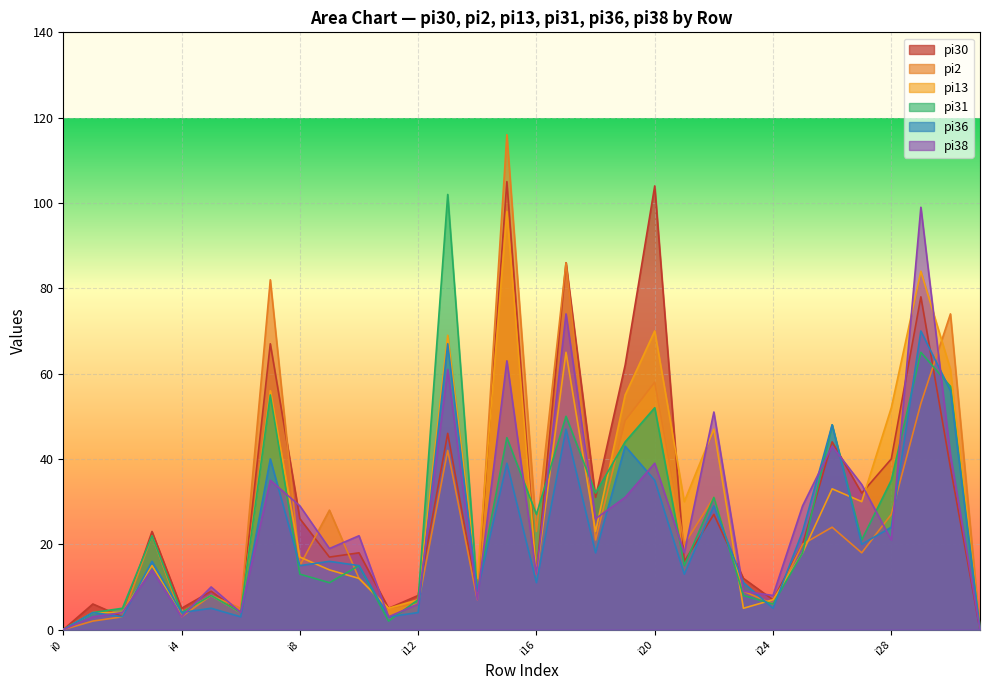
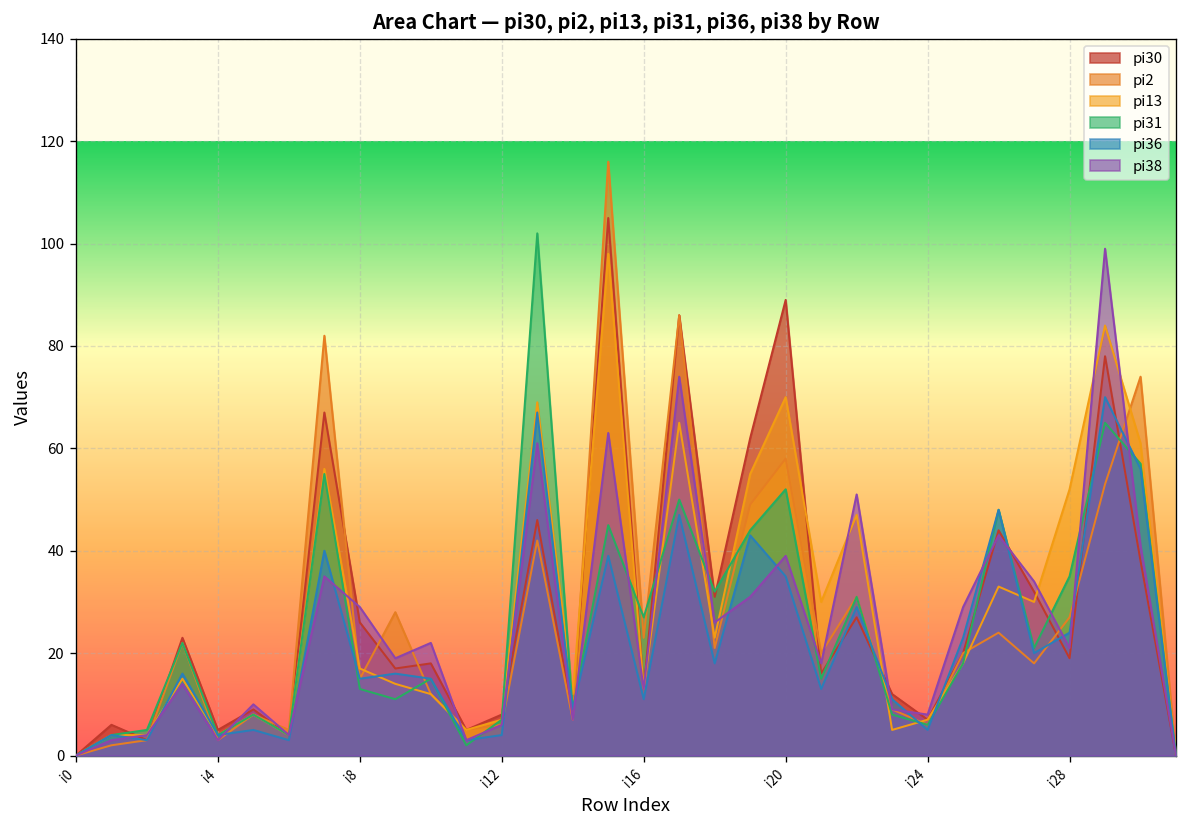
pi30, i20: 104 -> 89
pi30, i28: 40 -> 19
